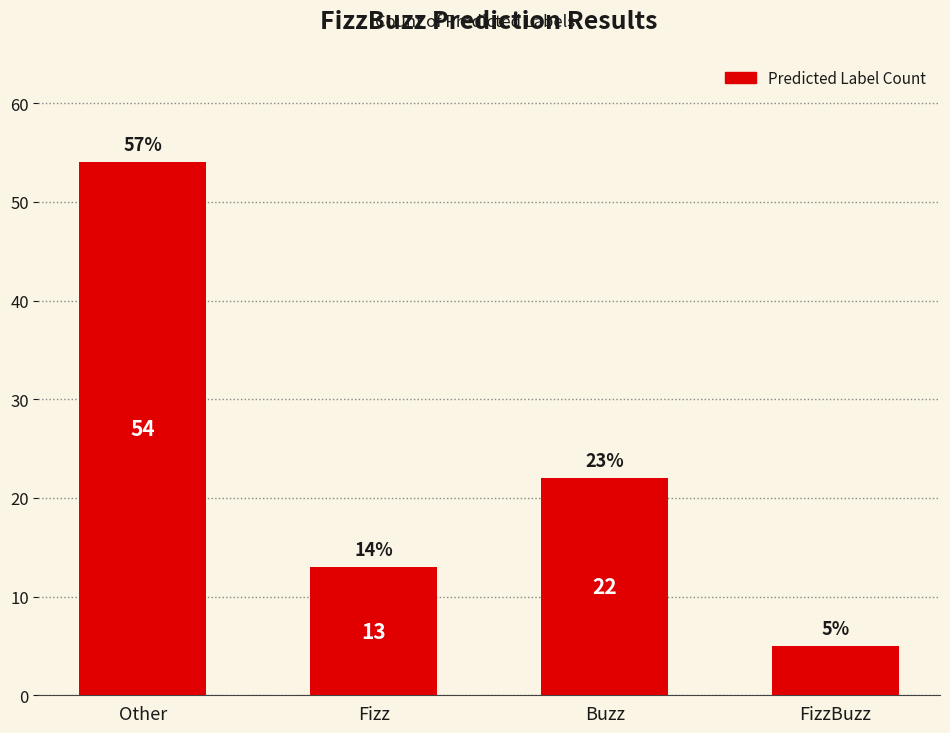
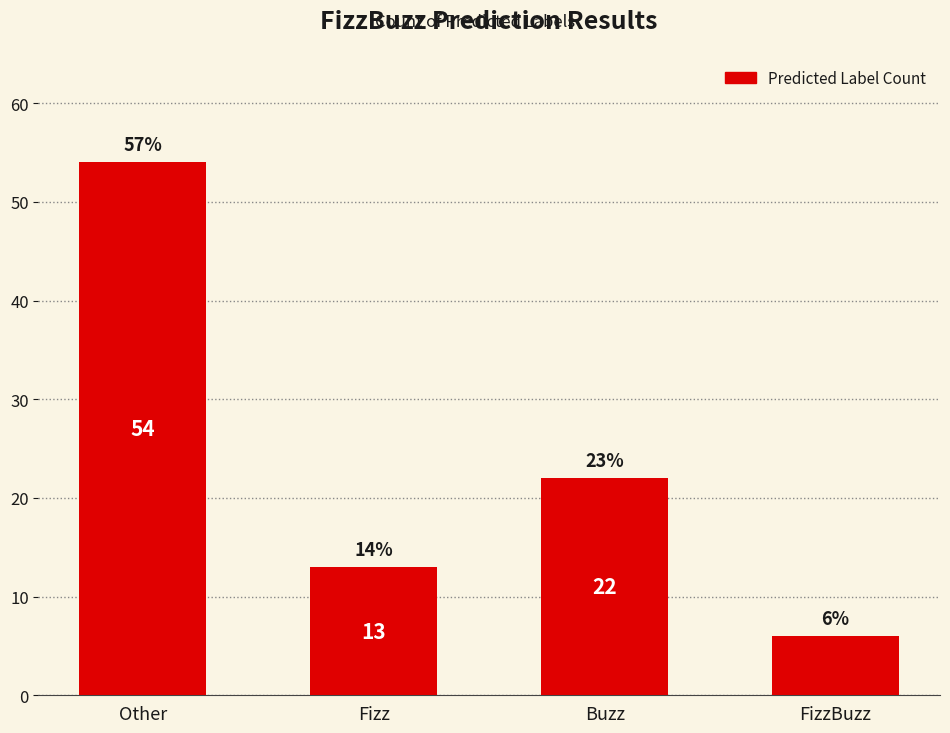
FizzBuzz: 5% -> 6%
